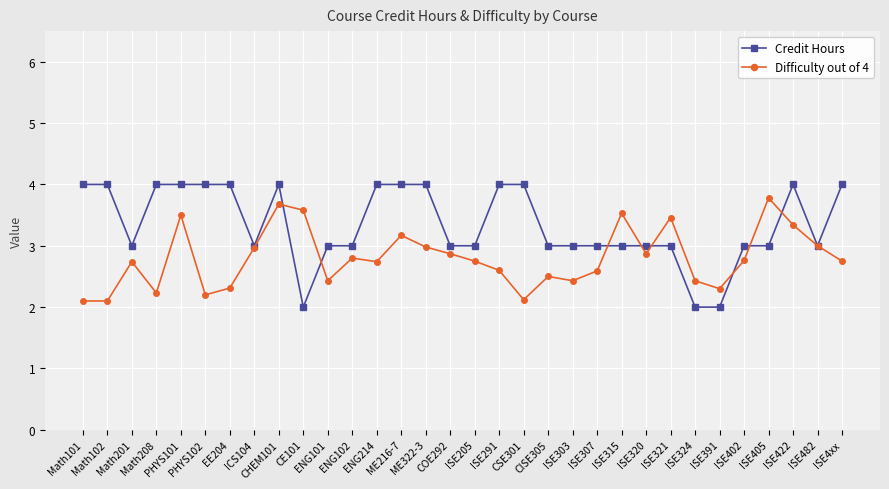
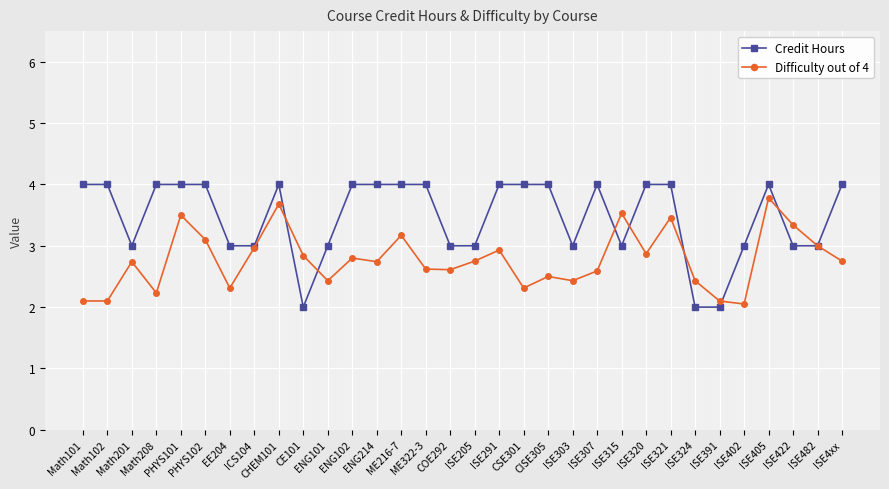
Difficulty out of 4, PHYS102: 2.2 -> 3.1
Credit Hours, EE204: 4 -> 3
Difficulty out of 4, CE101: 3.6 -> 2.8
Credit Hours, ENG102: 3 -> 4
Difficulty out of 4, ME322-3: 3.0 -> 2.6
Difficulty out of 4, COE292: 2.9 -> 2.6
Difficulty out of 4, ISE291: 2.6 -> 2.9
Difficulty out of 4, CSE301: 2.1 -> 2.3
Credit Hours, CISE305: 3 -> 4
Credit Hours, ISE307: 3 -> 4
Credit Hours, ISE320: 3 -> 4
Credit Hours, ISE321: 3 -> 4
Difficulty out of 4, ISE391: 2.3 -> 2.1
Difficulty out of 4, ISE402: 2.8 -> 2.1
Credit Hours, ISE405: 3 -> 4
Credit Hours, ISE422: 4 -> 3
